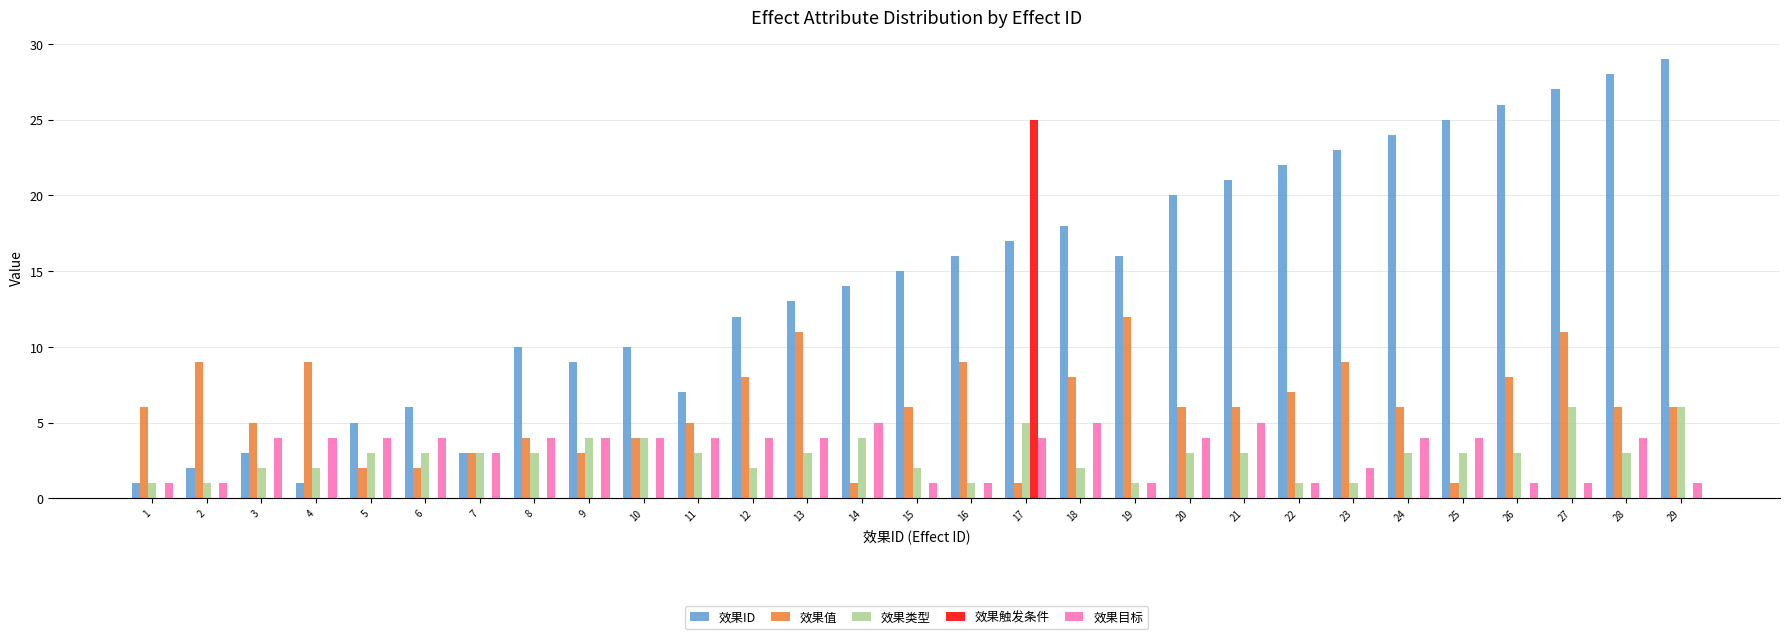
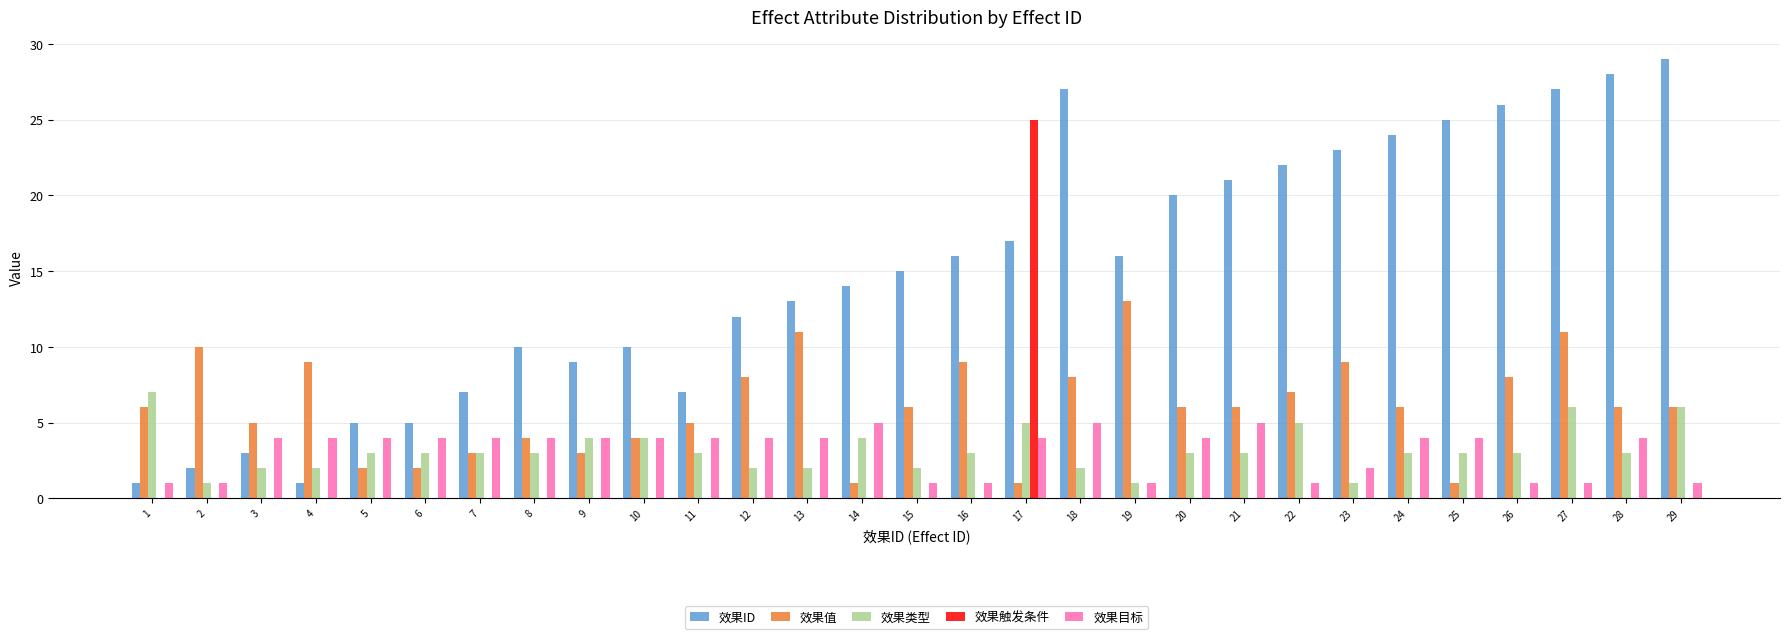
效果类型, 1: 1 -> 7
效果值, 2: 9 -> 10
效果ID, 6: 6 -> 5
效果ID, 7: 3 -> 7
效果目标, 7: 3 -> 4
效果类型, 13: 3 -> 2
效果类型, 16: 1 -> 3
效果ID, 18: 18 -> 27
效果值, 19: 12 -> 13
效果类型, 22: 1 -> 5
